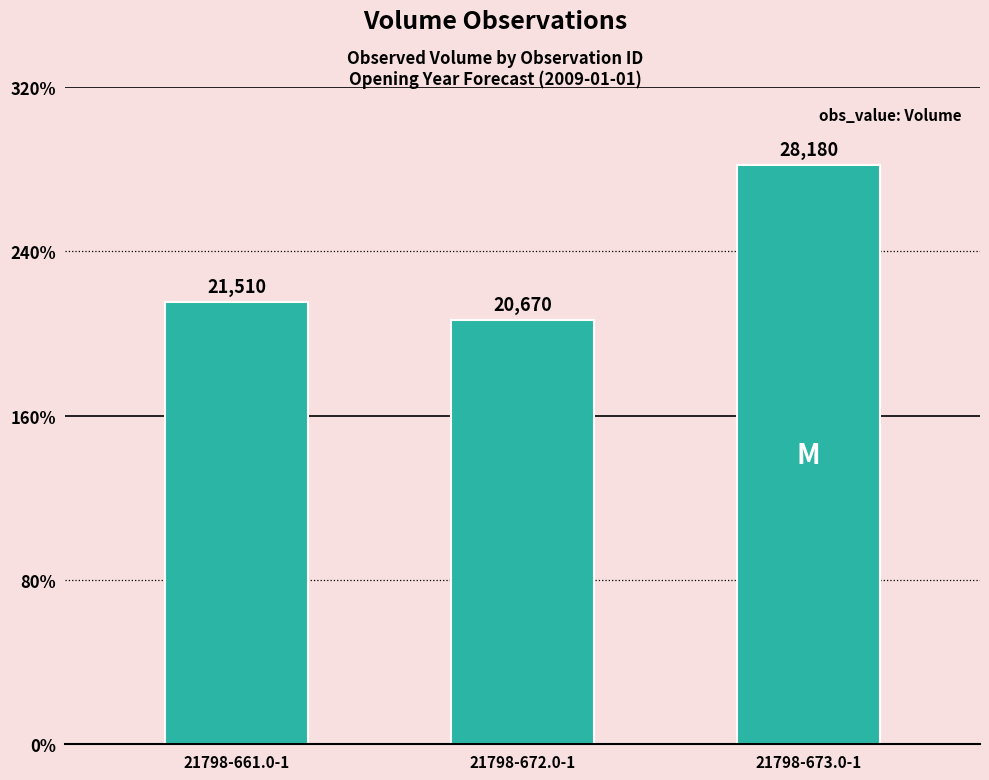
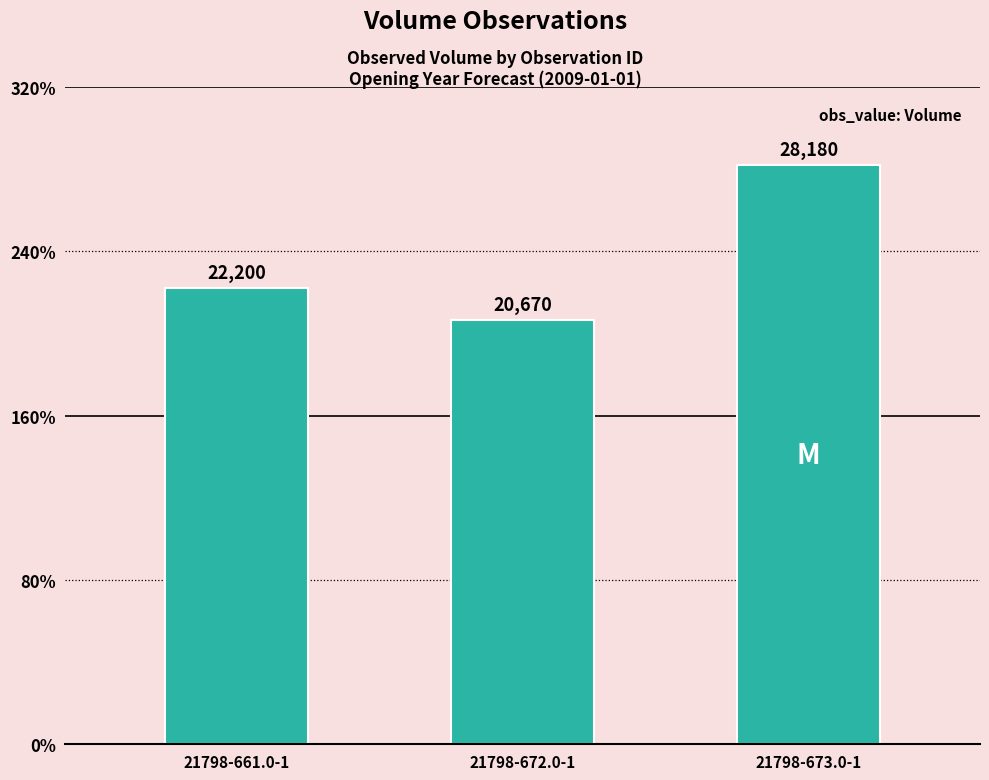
21798-661.0-1: 21,510 -> 22,200
